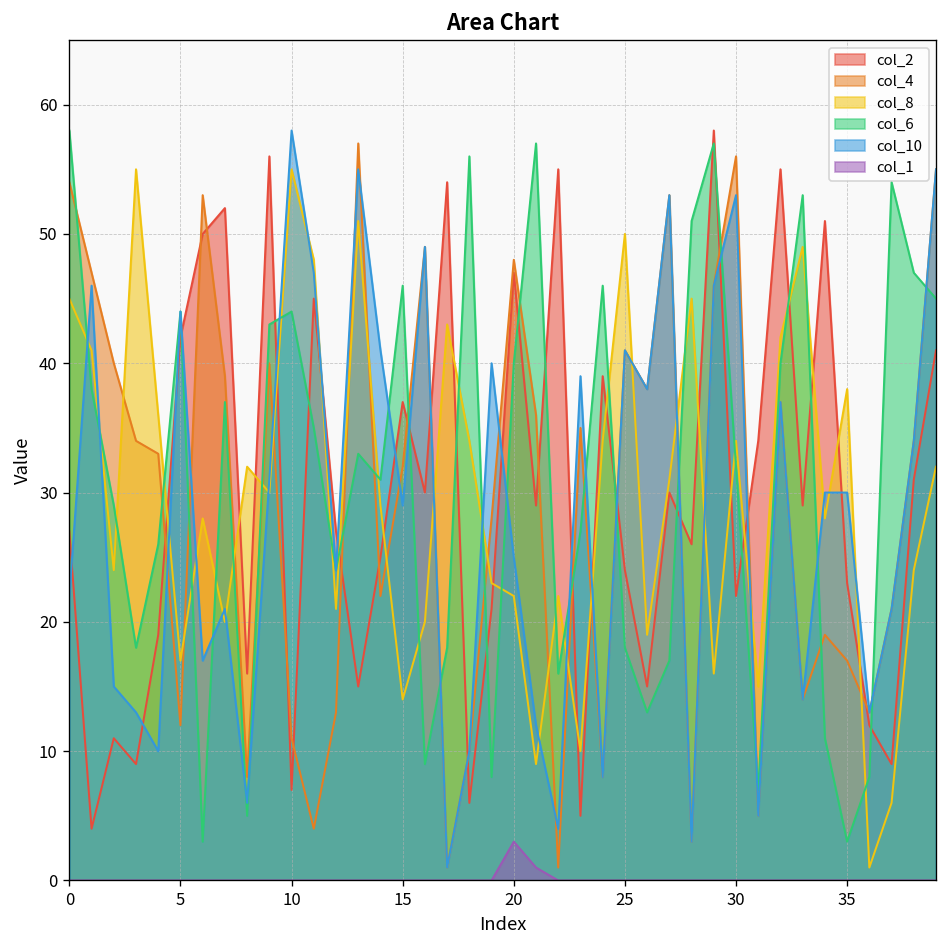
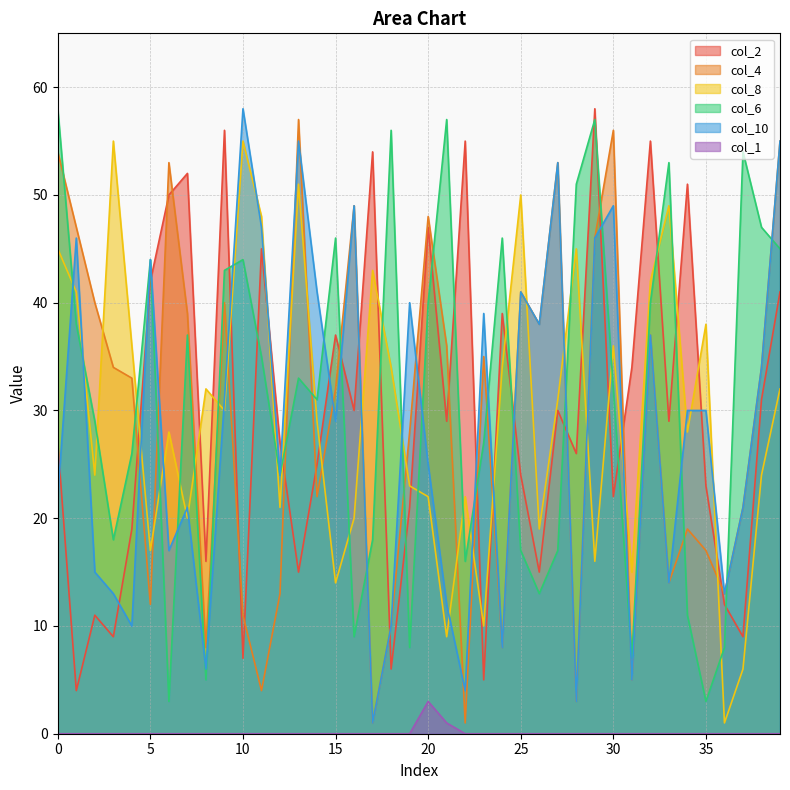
col_6, 25: 18 -> 17
col_8, 30: 34 -> 36
col_10, 30: 53 -> 49
